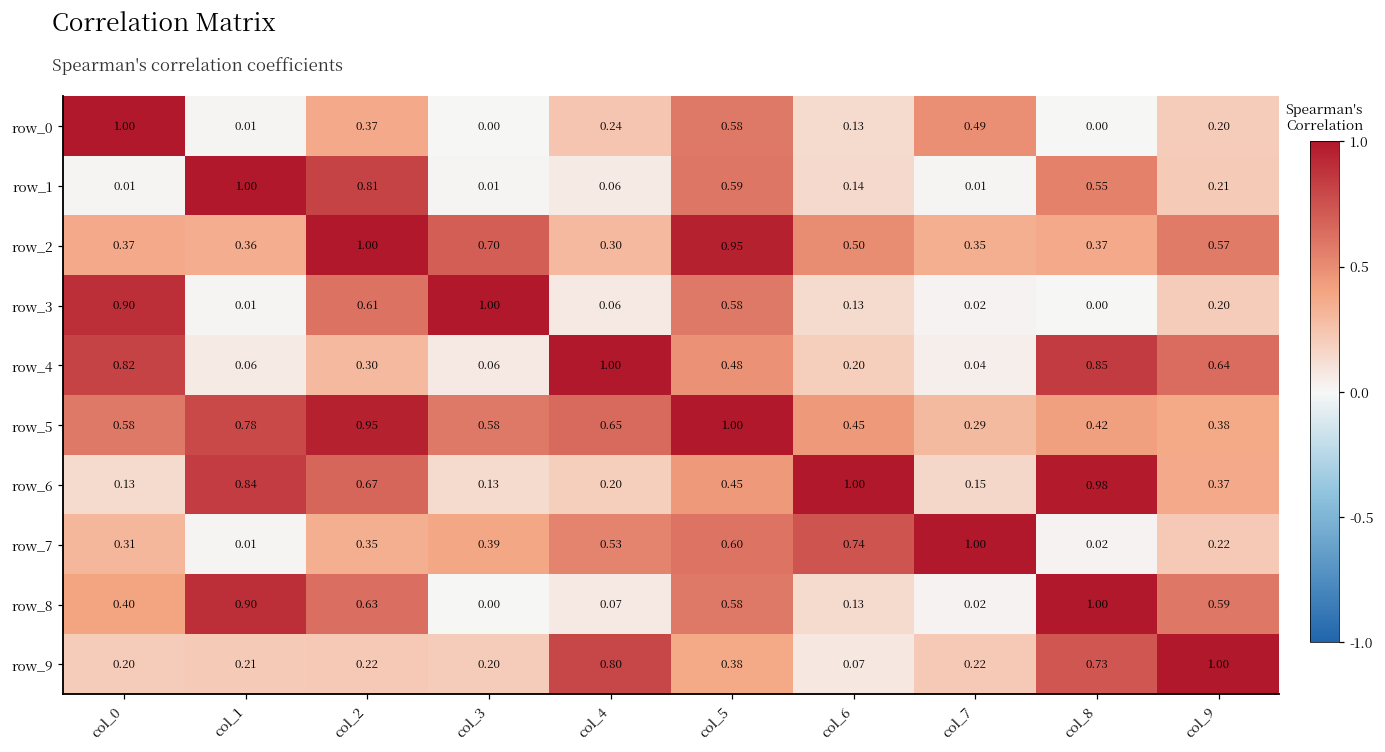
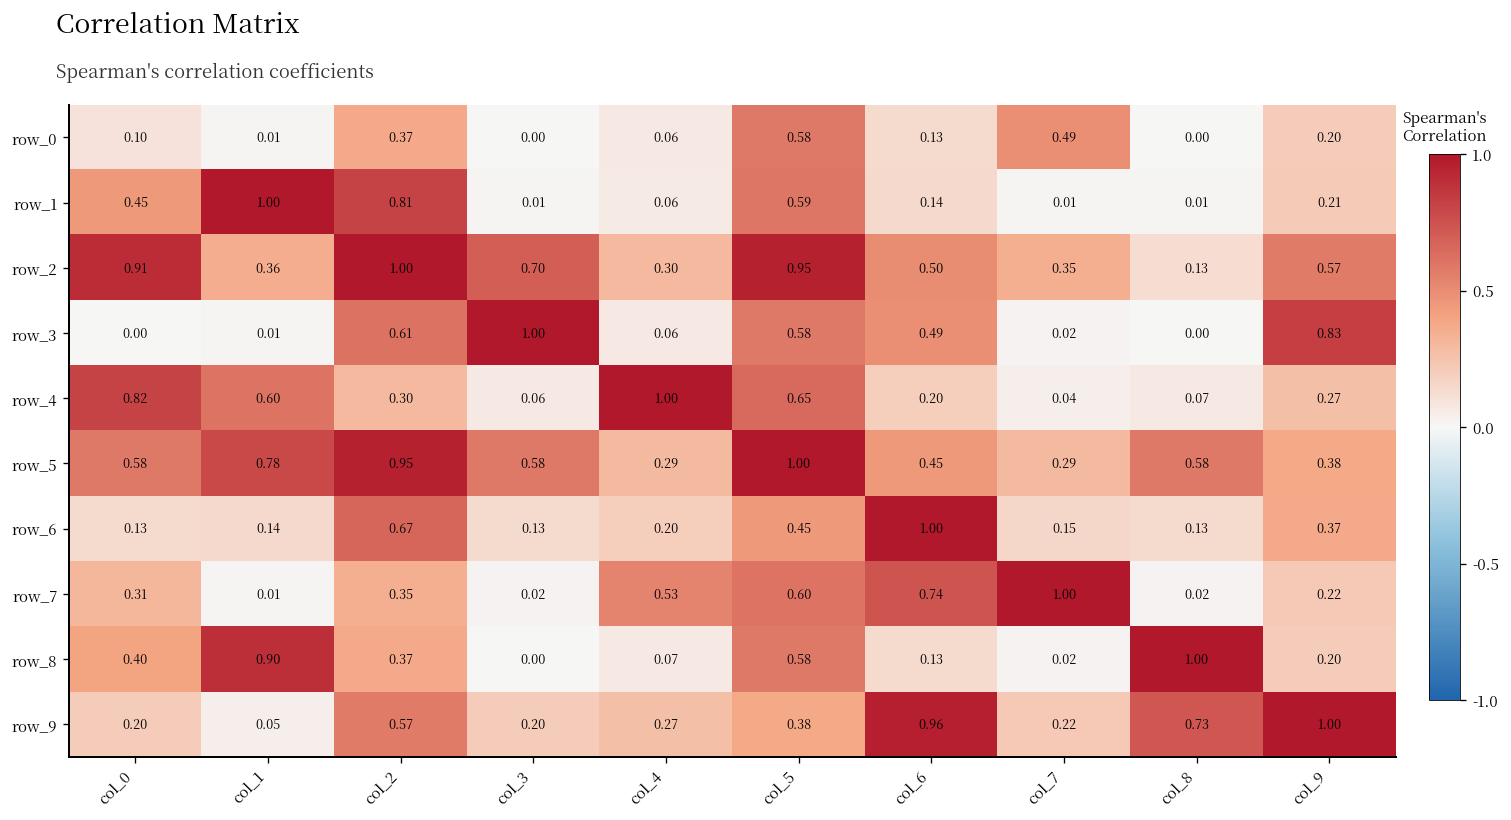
row_0, col_0: 1.00 -> 0.10
row_0, col_4: 0.24 -> 0.06
row_1, col_0: 0.01 -> 0.45
row_1, col_8: 0.55 -> 0.01
row_2, col_0: 0.37 -> 0.91
row_2, col_8: 0.37 -> 0.13
row_3, col_0: 0.90 -> 0.00
row_3, col_6: 0.13 -> 0.49
row_3, col_9: 0.20 -> 0.83
row_4, col_1: 0.06 -> 0.60
row_4, col_5: 0.48 -> 0.65
row_4, col_8: 0.85 -> 0.07
row_4, col_9: 0.64 -> 0.27
row_5, col_4: 0.65 -> 0.29
row_5, col_8: 0.42 -> 0.58
row_6, col_1: 0.84 -> 0.14
row_6, col_8: 0.98 -> 0.13
row_7, col_3: 0.39 -> 0.02
row_8, col_2: 0.63 -> 0.37
row_8, col_9: 0.59 -> 0.20
row_9, col_1: 0.21 -> 0.05
row_9, col_2: 0.22 -> 0.57
row_9, col_4: 0.80 -> 0.27
row_9, col_6: 0.07 -> 0.96
